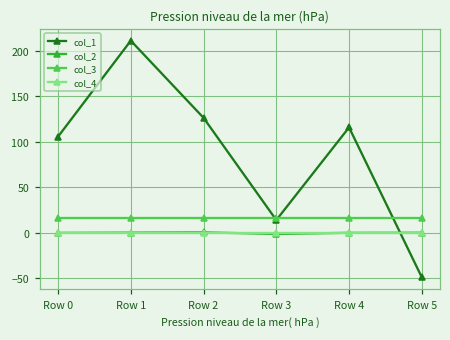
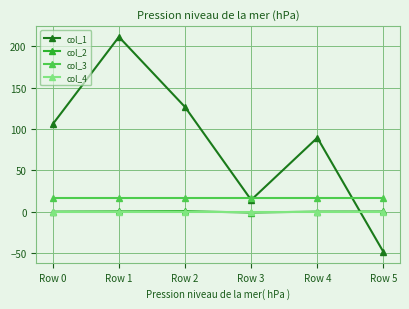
col_1, Row 4: 120 -> 90
